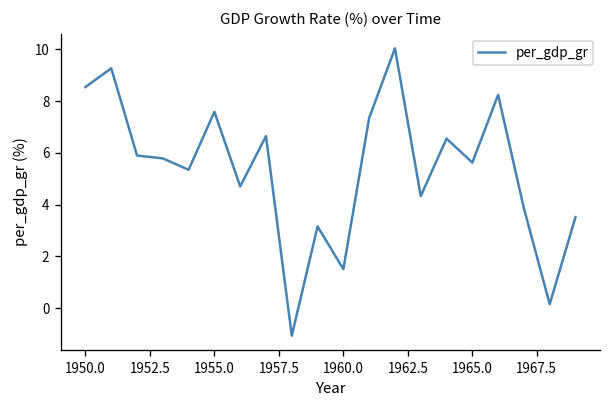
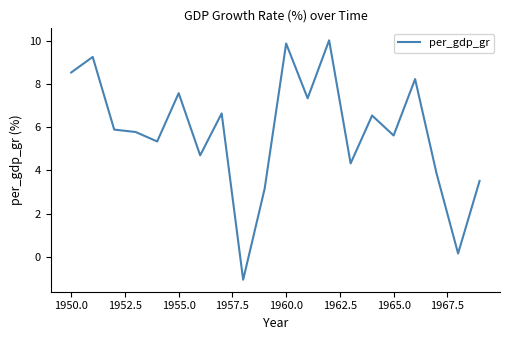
1960.0: 1.5 -> 9.9
